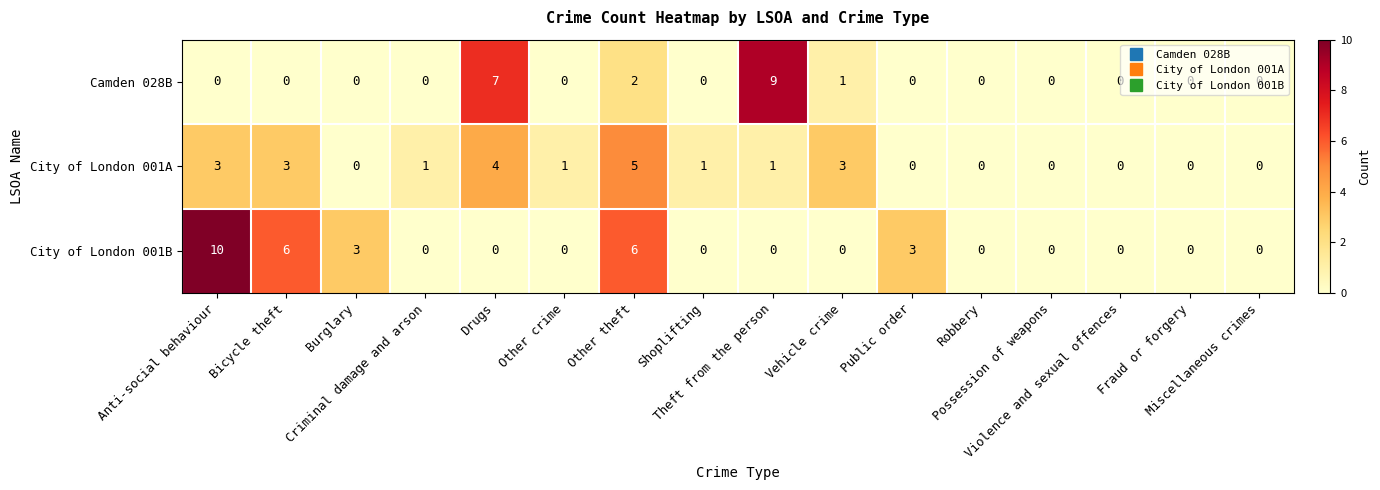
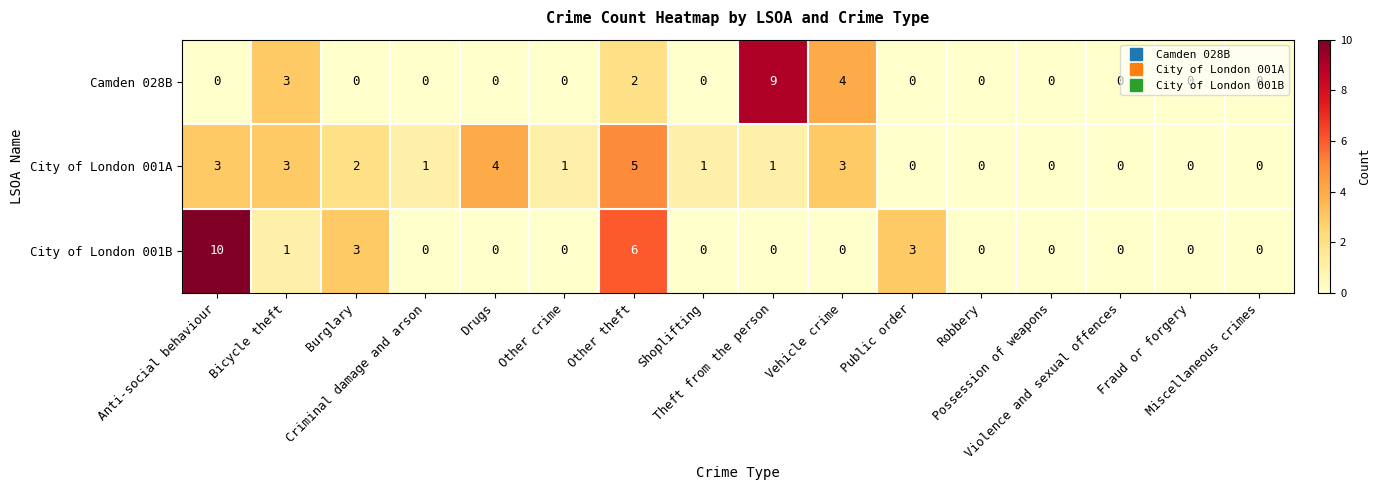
Camden 028B, Bicycle theft: 0 -> 3
Camden 028B, Drugs: 7 -> 0
Camden 028B, Vehicle crime: 1 -> 4
City of London 001A, Burglary: 0 -> 2
City of London 001B, Bicycle theft: 6 -> 1
